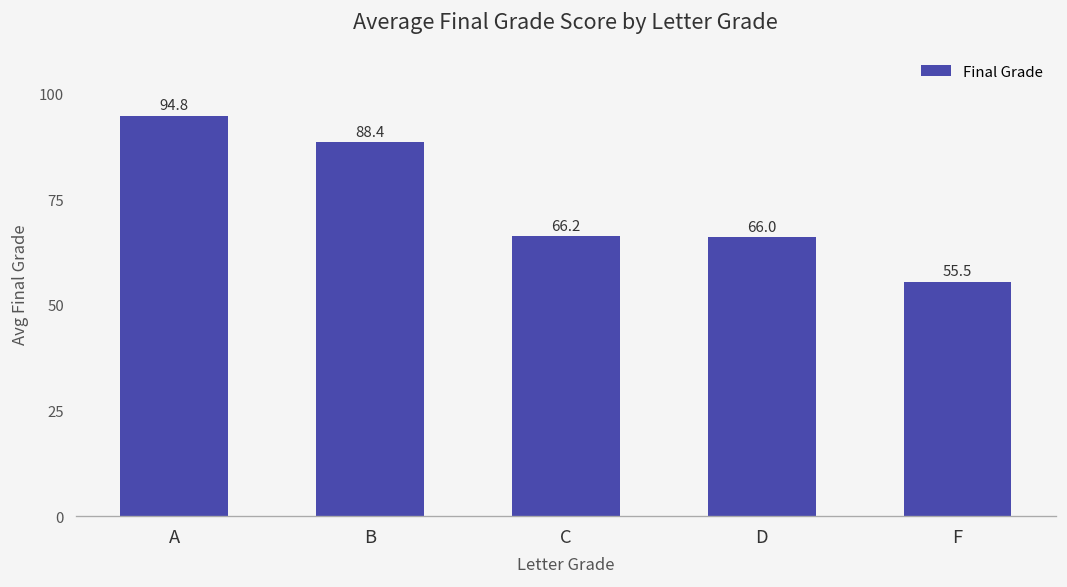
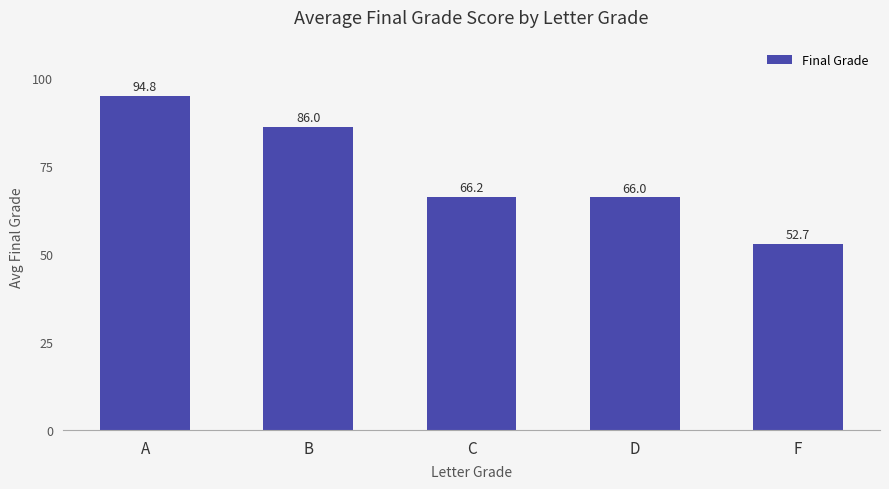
B: 88.4 -> 86.0
F: 55.5 -> 52.7
